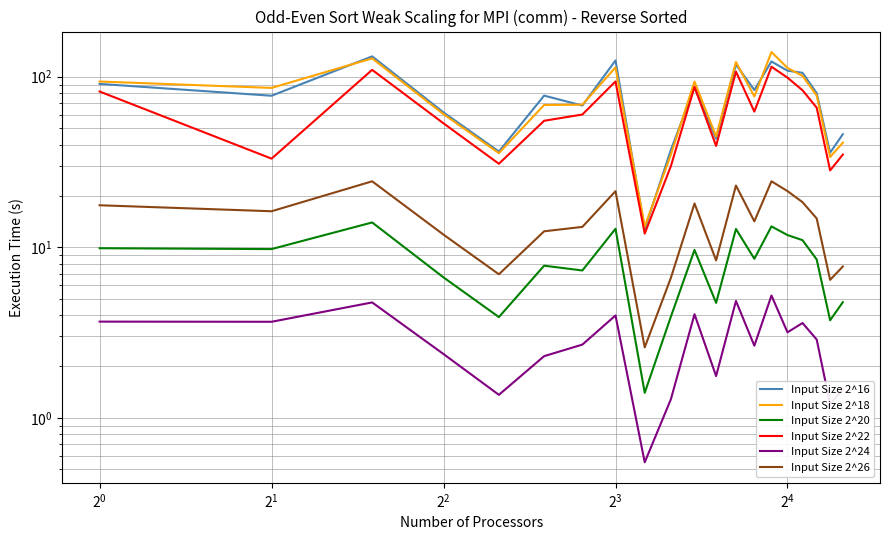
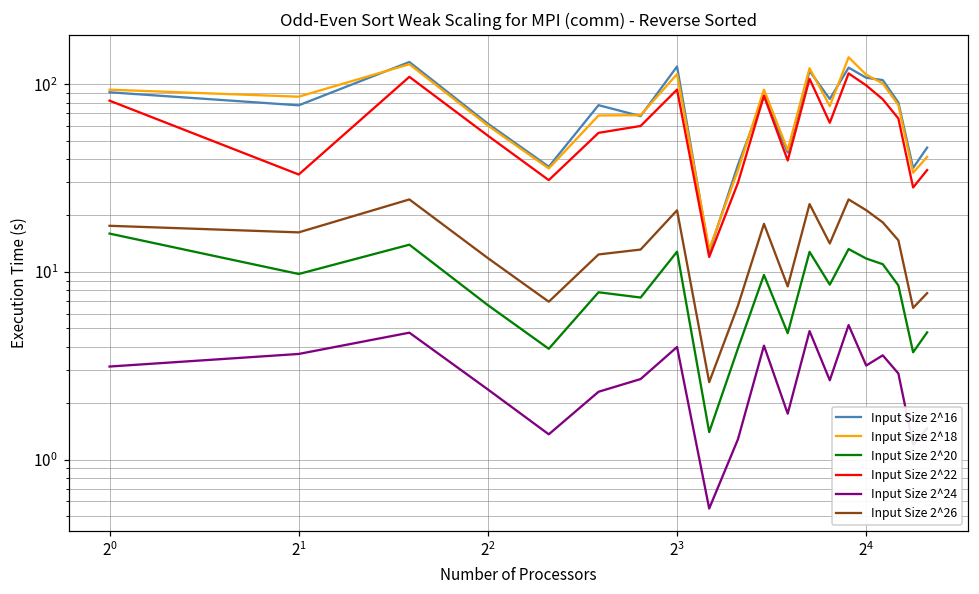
Input Size 2^20, 2^0: 10 -> 16
Input Size 2^24, 2^0: 3.7 -> 3.1
